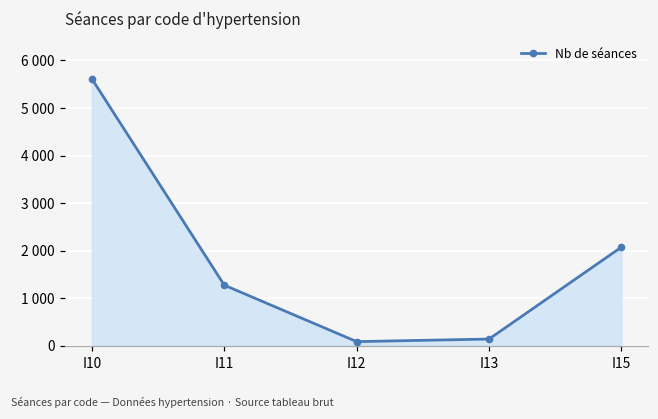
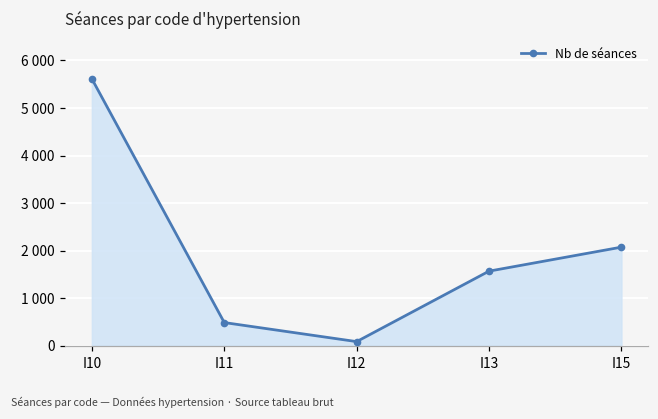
I11: 1300 -> 500
I13: 100 -> 1600
